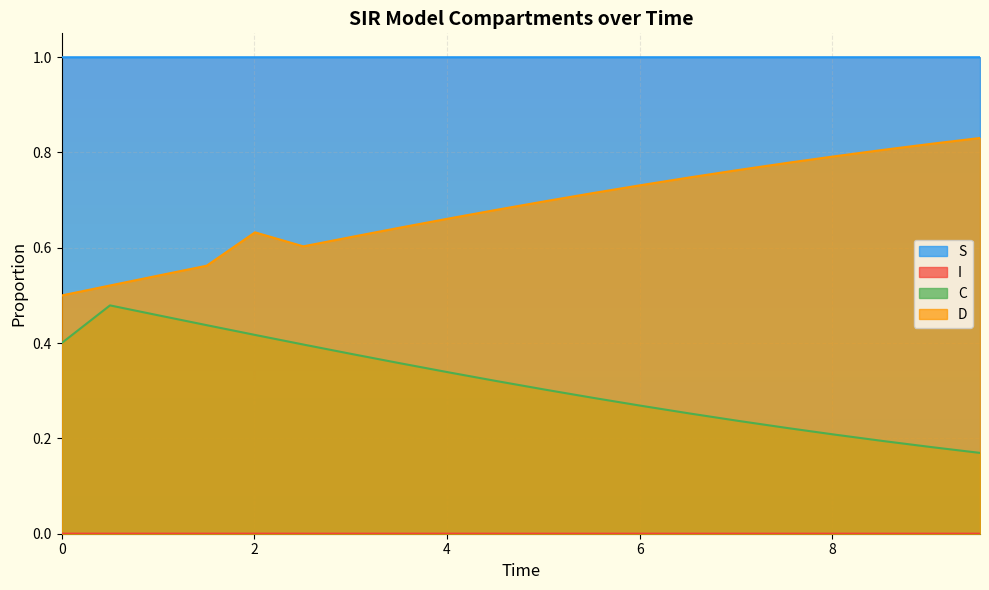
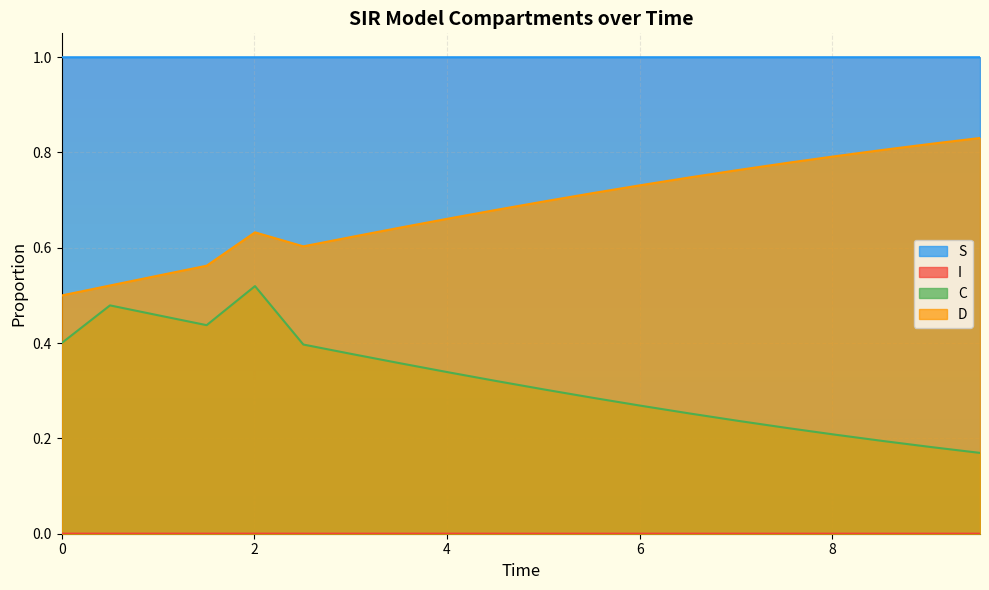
C, 2: 0.42 -> 0.52
